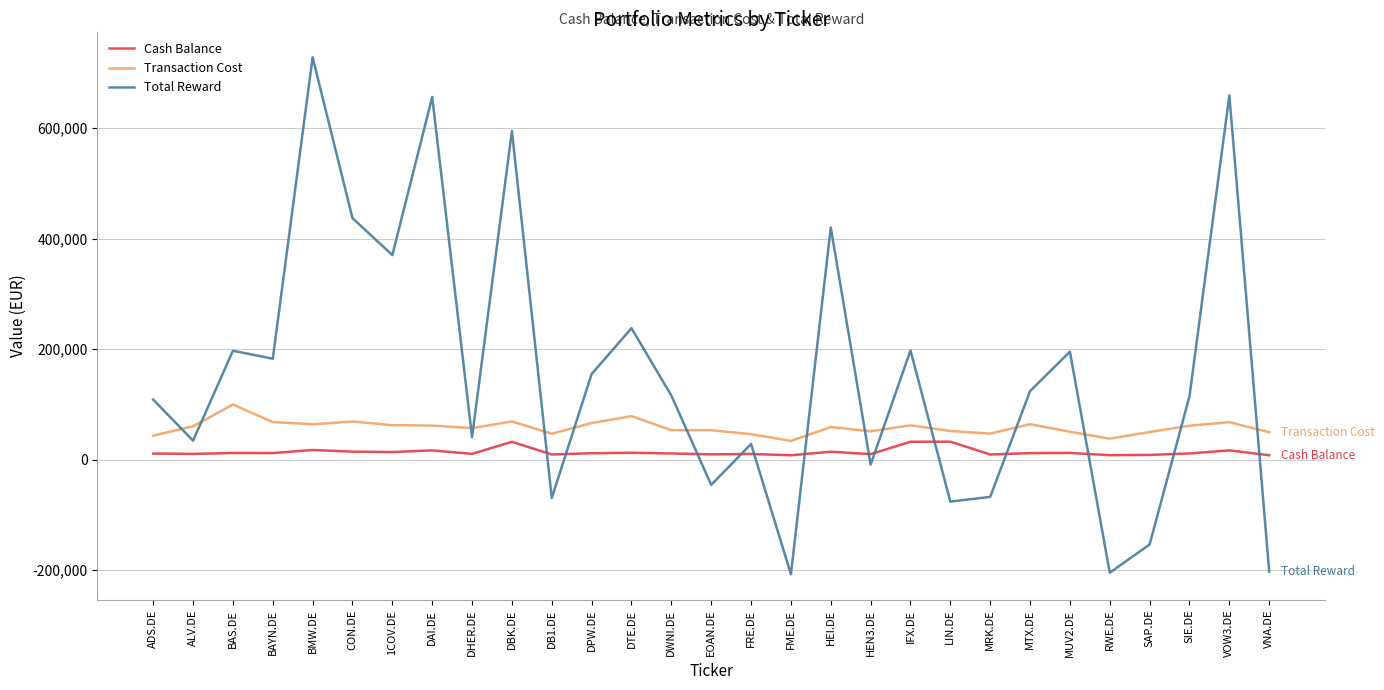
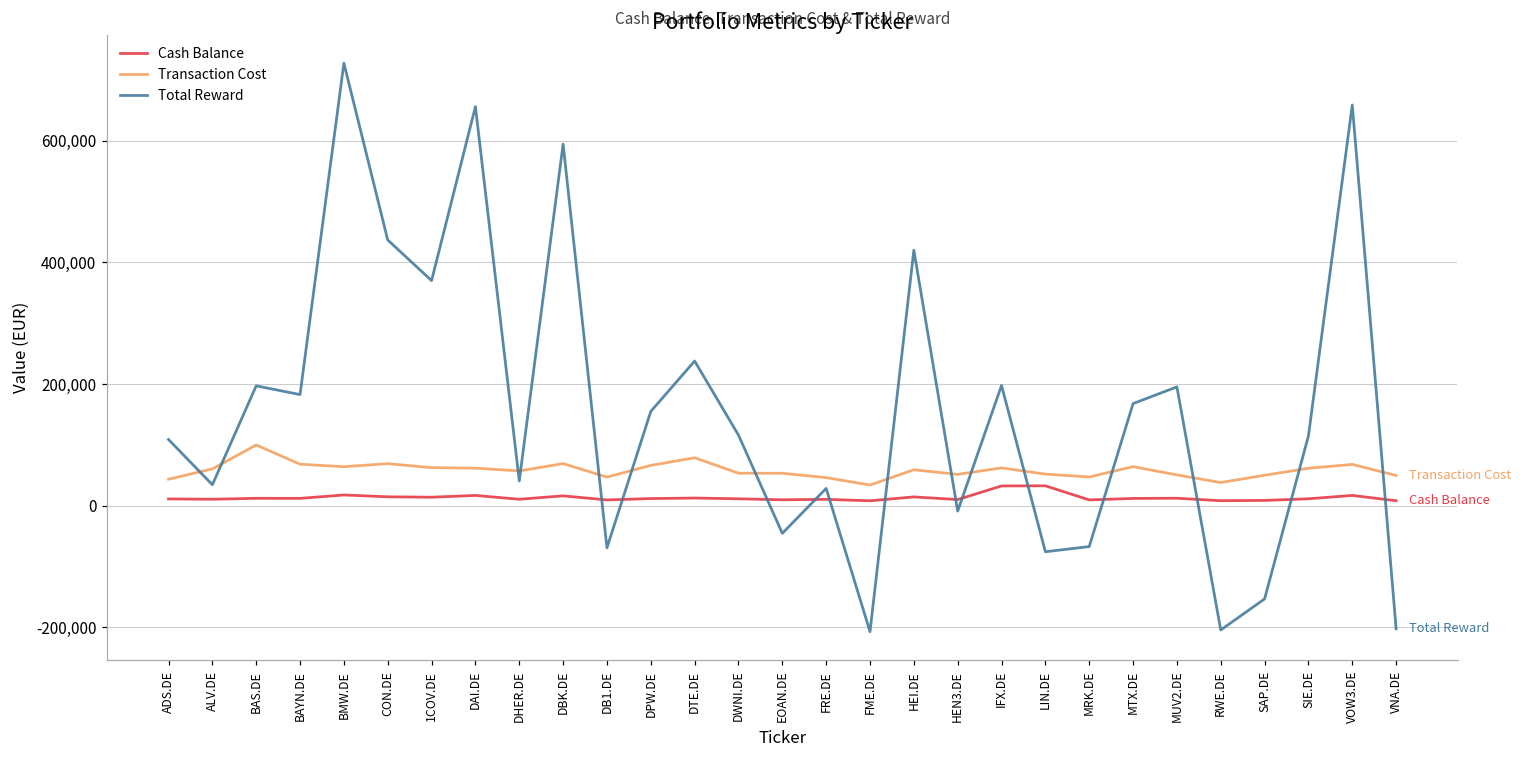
Cash Balance, DBK.DE: 30,000 -> 20,000
Total Reward, MTX.DE: 120,000 -> 170,000
